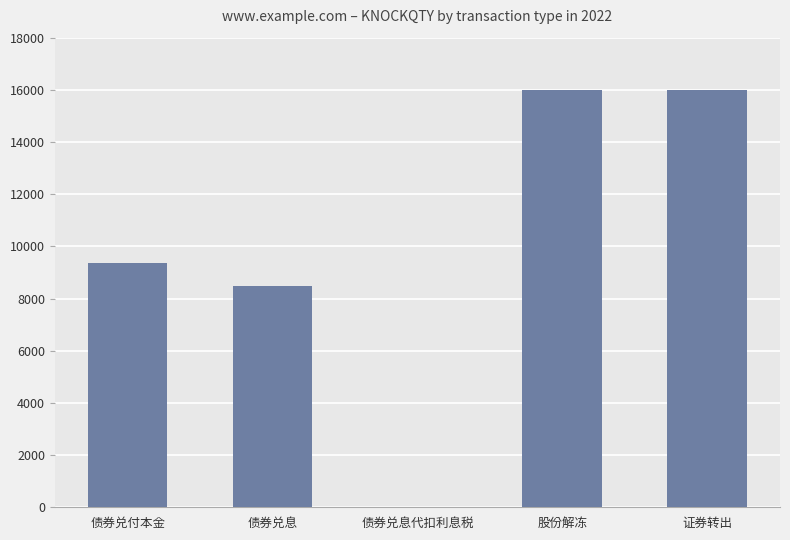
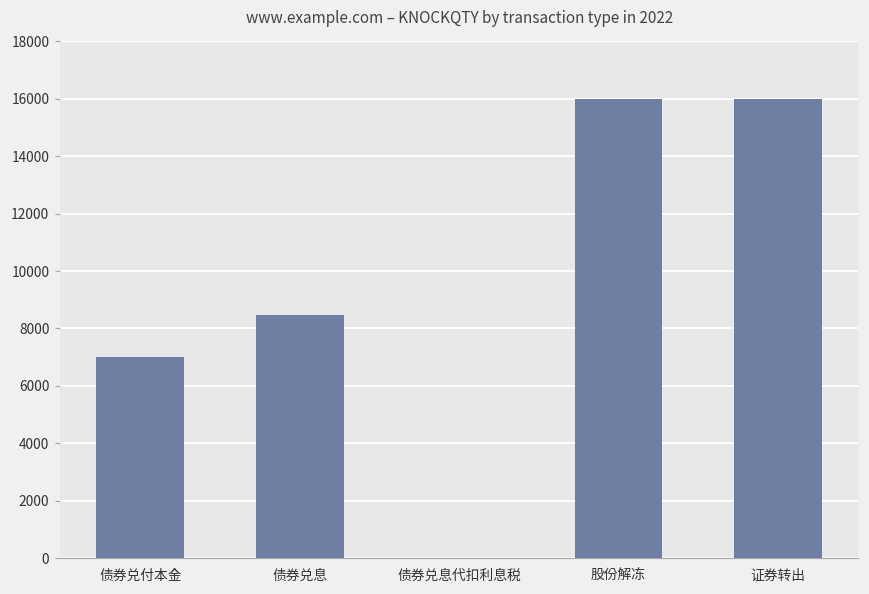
债券兑付本金: 9400 -> 7000
